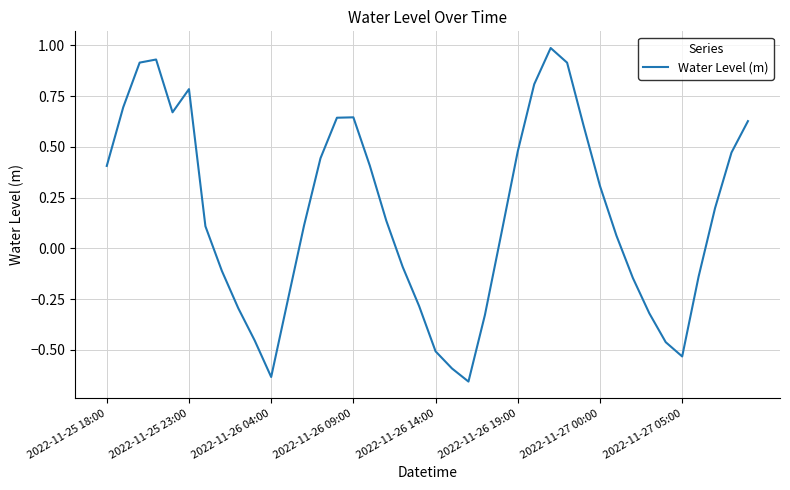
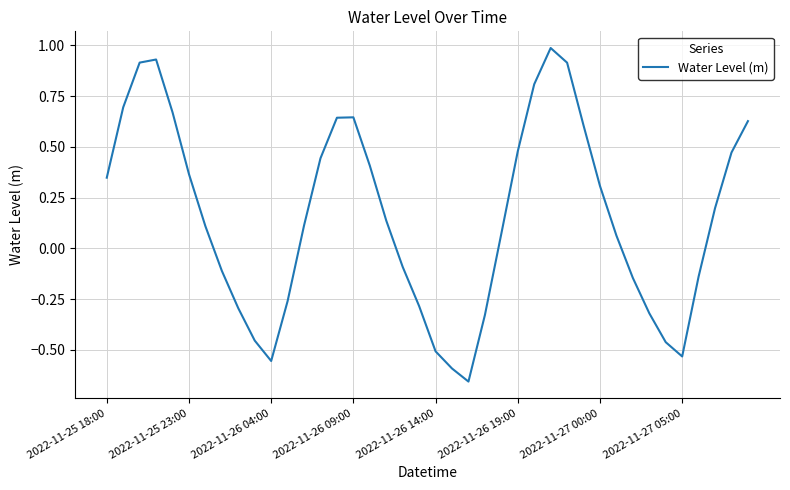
2022-11-25 18:00: 0.41 -> 0.35
2022-11-25 23:00: 0.78 -> 0.37
2022-11-26 04:00: -0.63 -> -0.56
